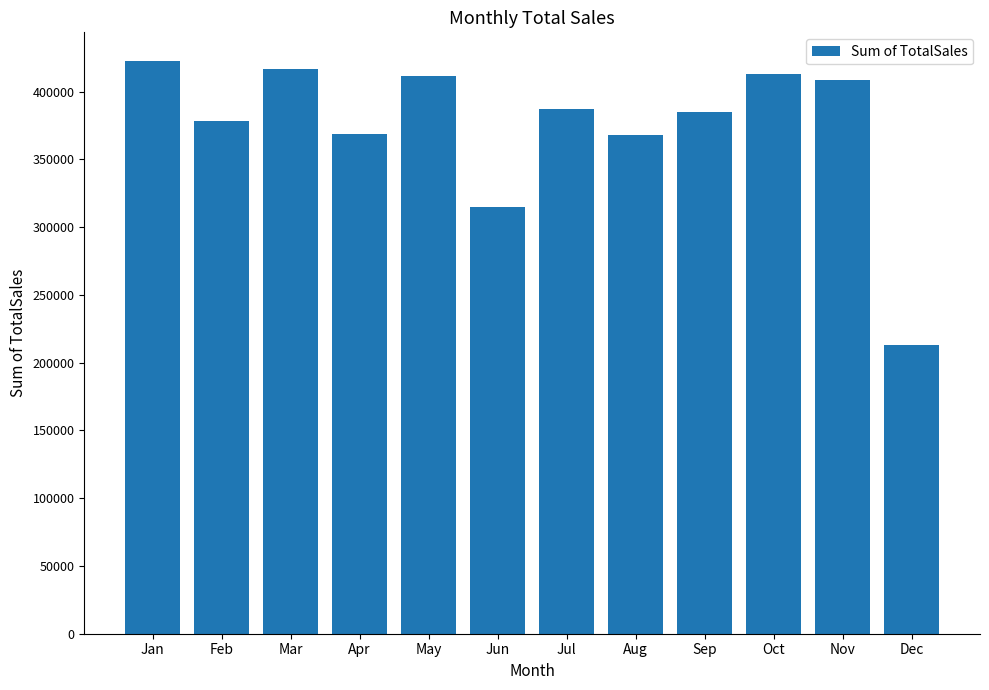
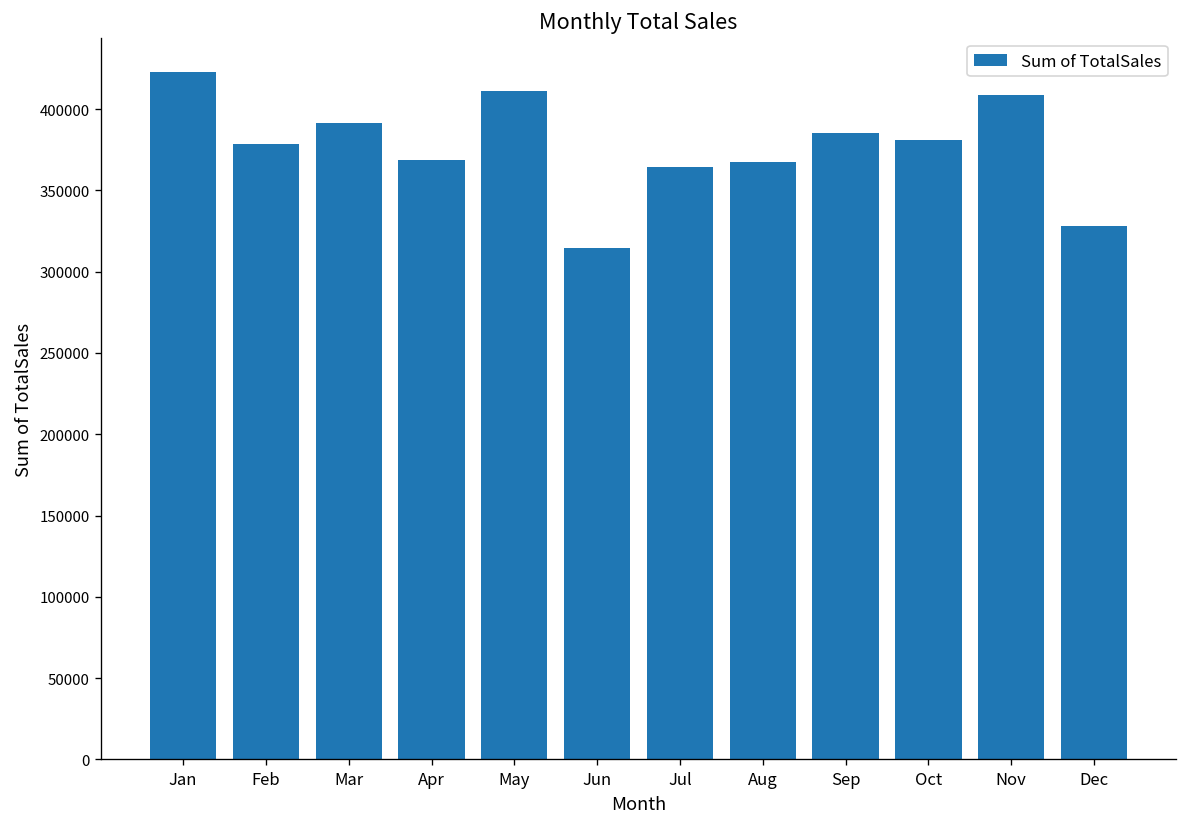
Mar: 417000 -> 392000
Jul: 387000 -> 364000
Oct: 413000 -> 381000
Dec: 213000 -> 328000
